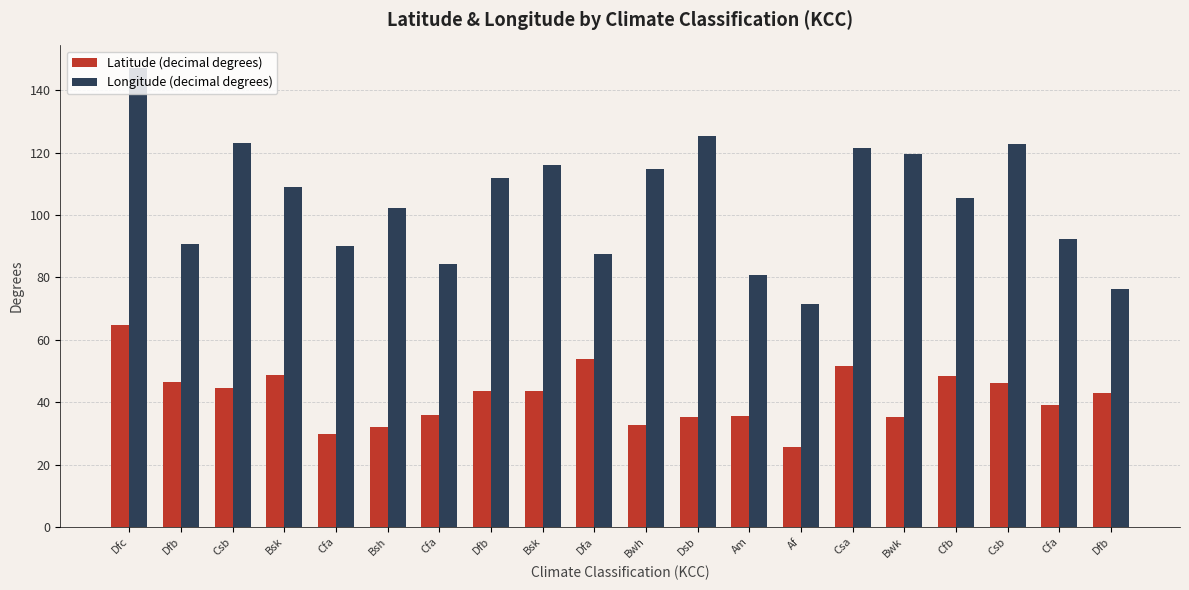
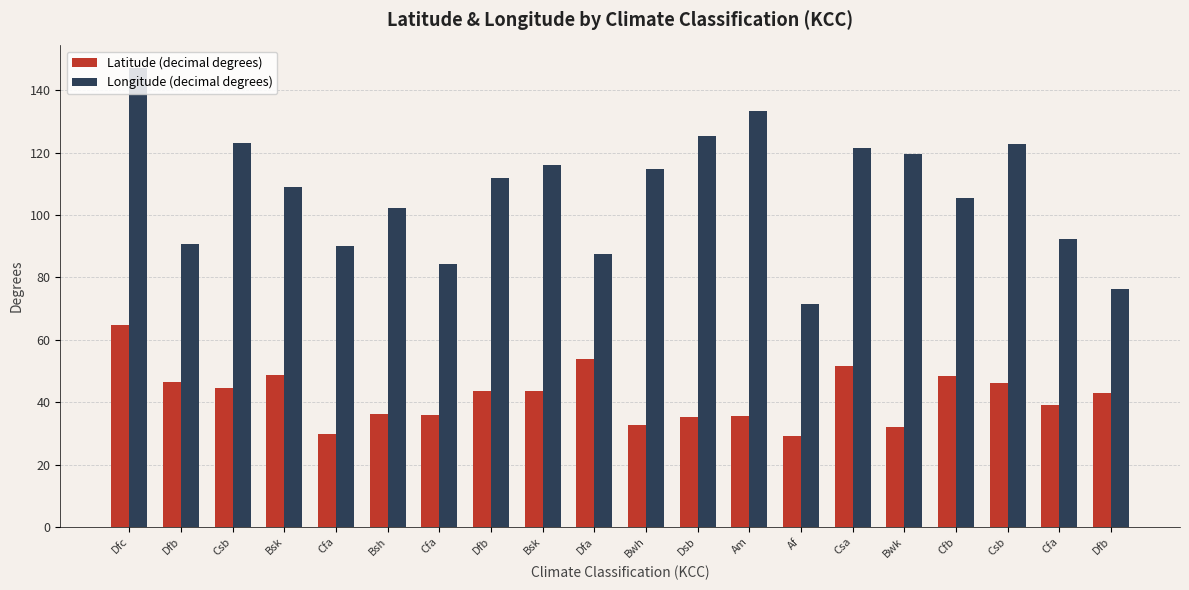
Latitude (decimal degrees), Bsh: 32 -> 36
Longitude (decimal degrees), Am: 81 -> 133
Latitude (decimal degrees), Af: 26 -> 29
Latitude (decimal degrees), Bwk: 35 -> 32
